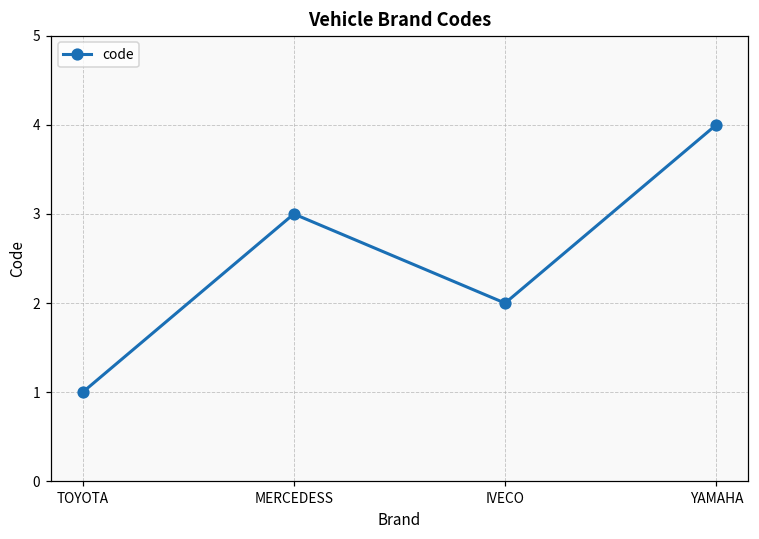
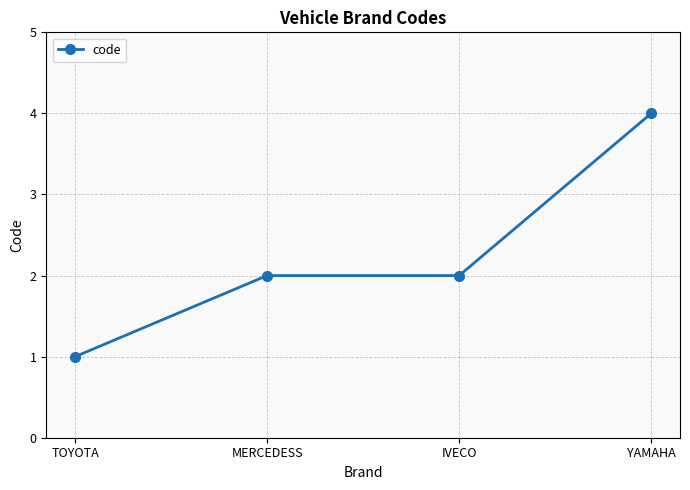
MERCEDESS: 3 -> 2
